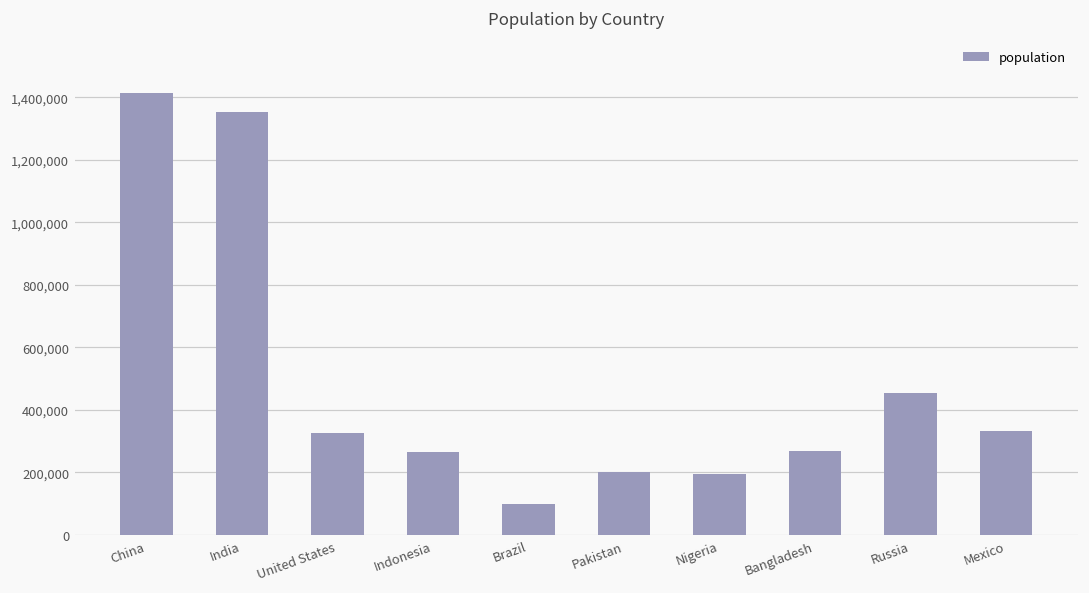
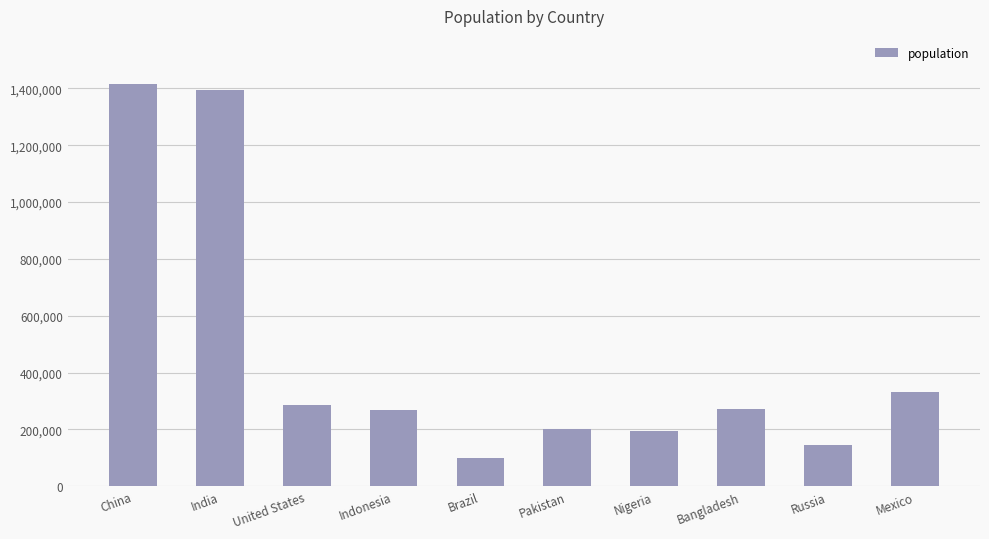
India: 1,350,000 -> 1,390,000
United States: 330,000 -> 280,000
Russia: 450,000 -> 140,000
